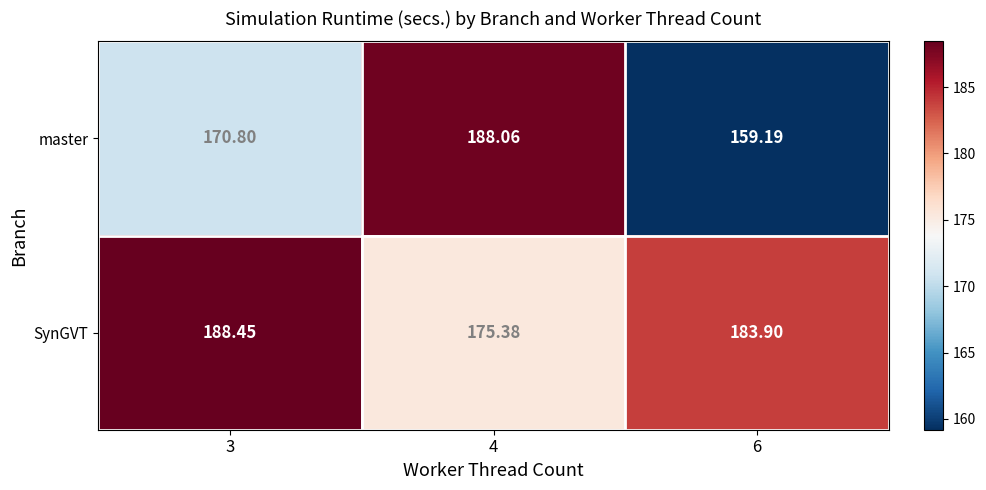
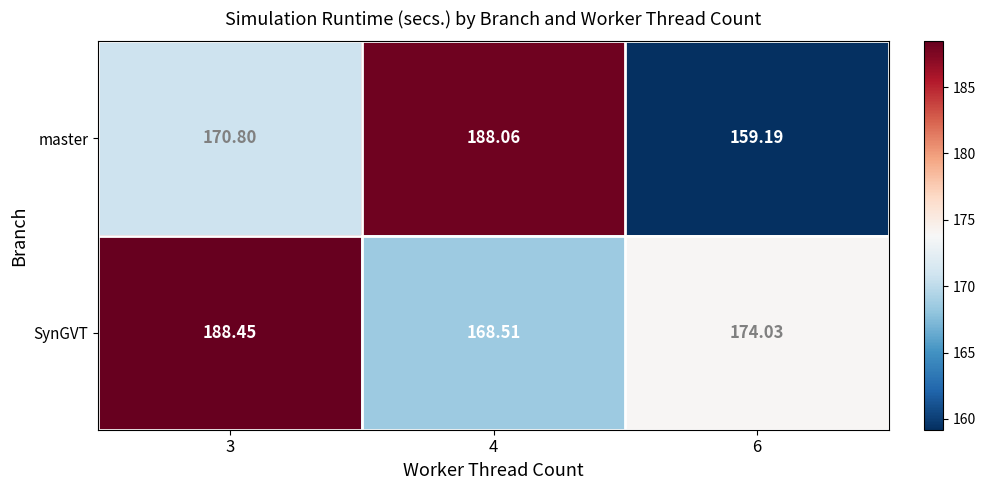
SynGVT, 4: 175.38 -> 168.51
SynGVT, 6: 183.90 -> 174.03
